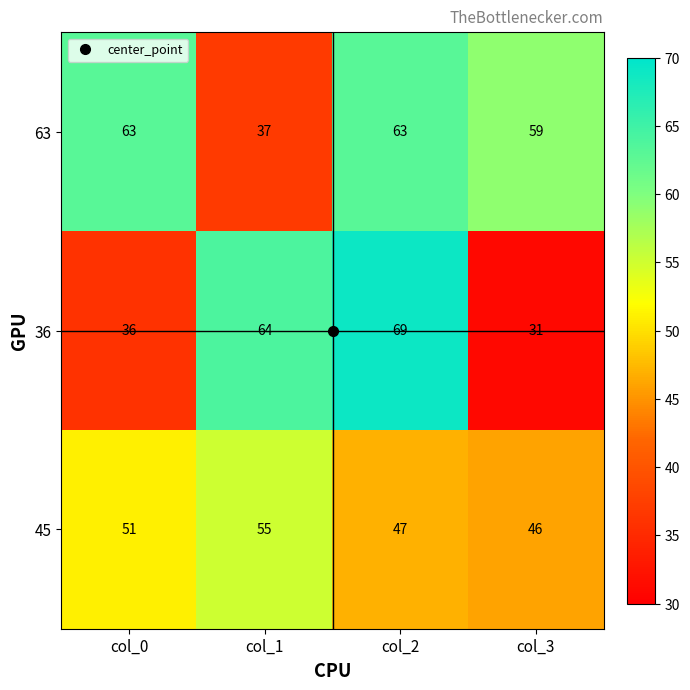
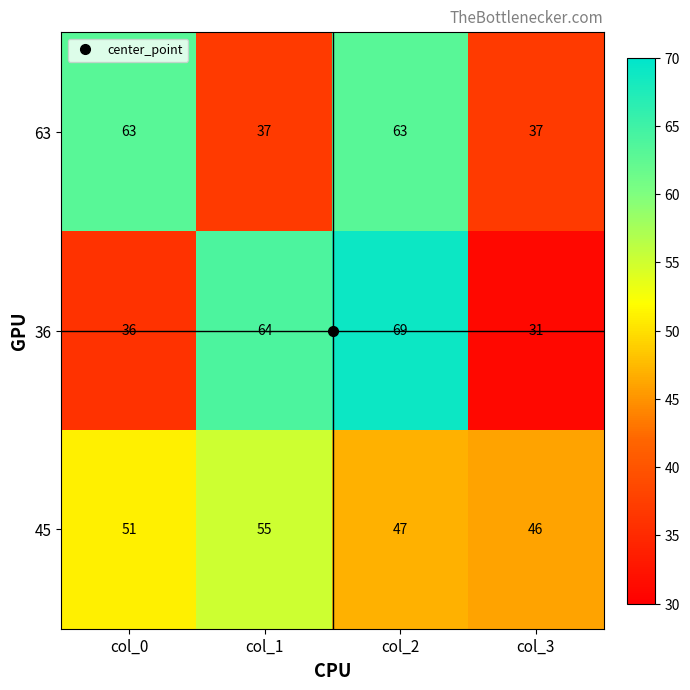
63, col_3: 59 -> 37
